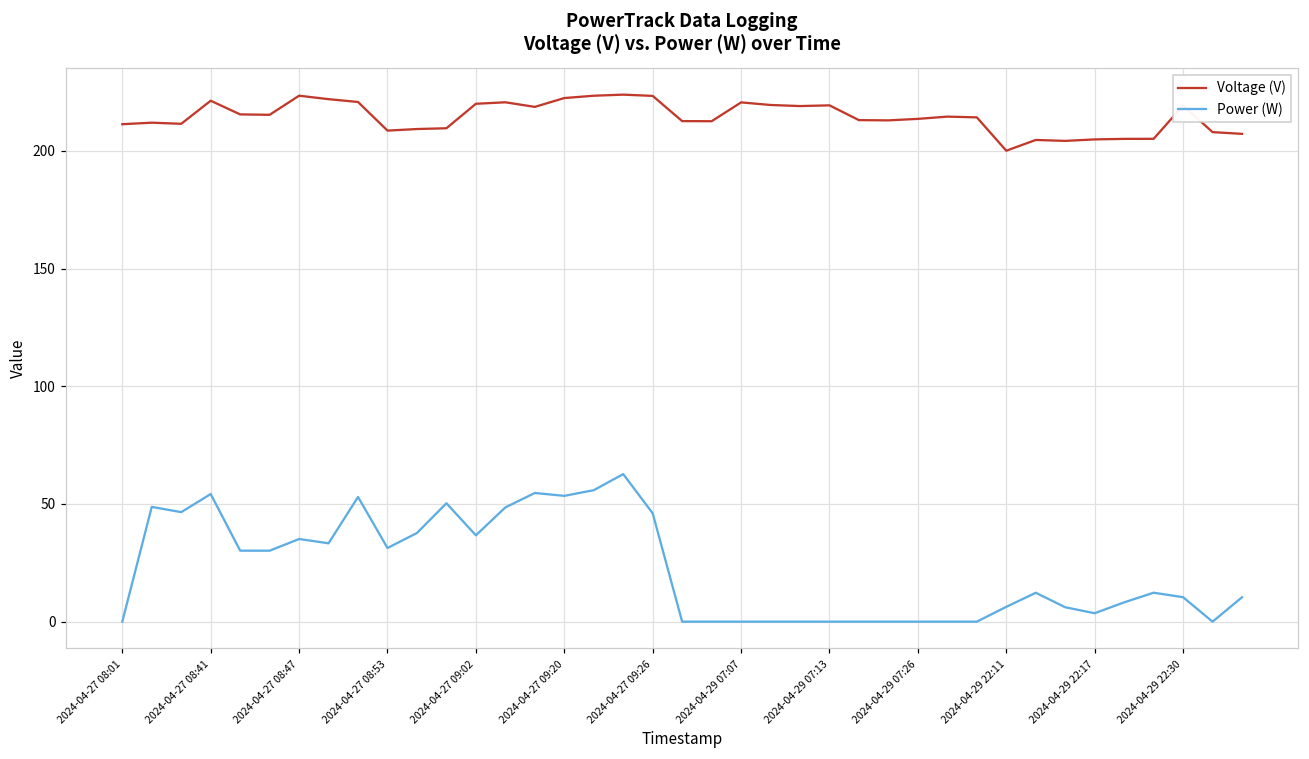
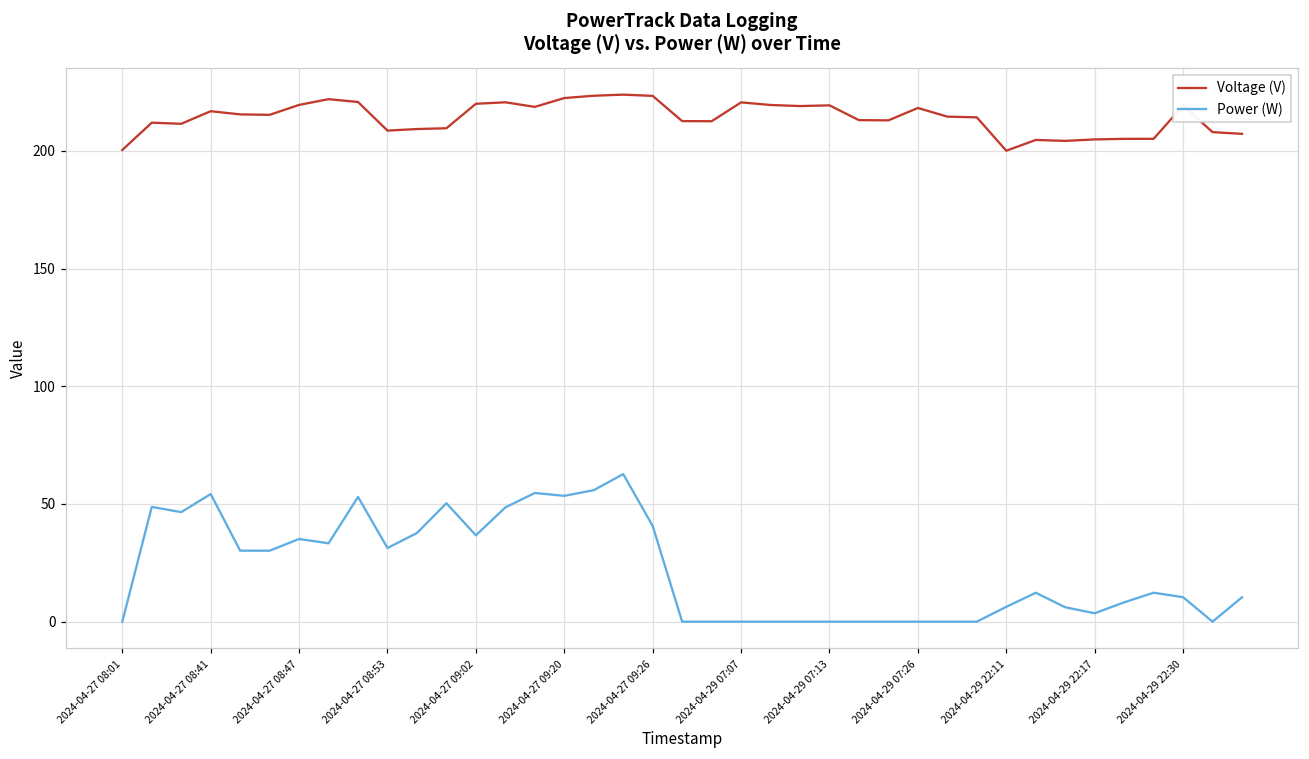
Voltage (V), 2024-04-27 08:01: 211 -> 200
Voltage (V), 2024-04-27 08:41: 221 -> 217
Voltage (V), 2024-04-27 08:47: 223 -> 220
Power (W), 2024-04-27 09:26: 46 -> 41
Voltage (V), 2024-04-29 07:26: 214 -> 218
